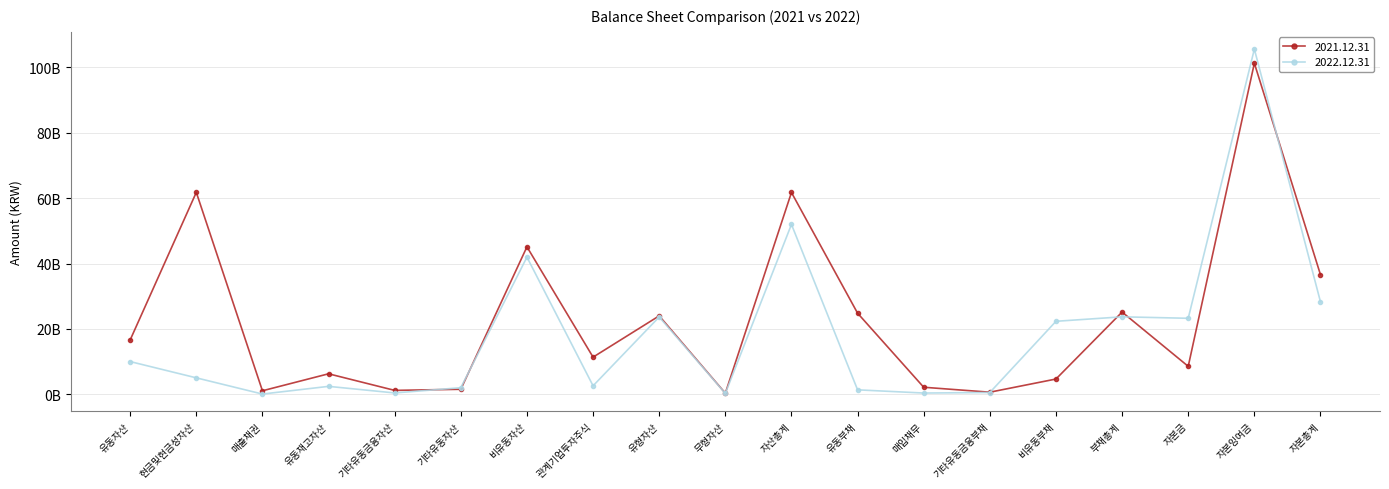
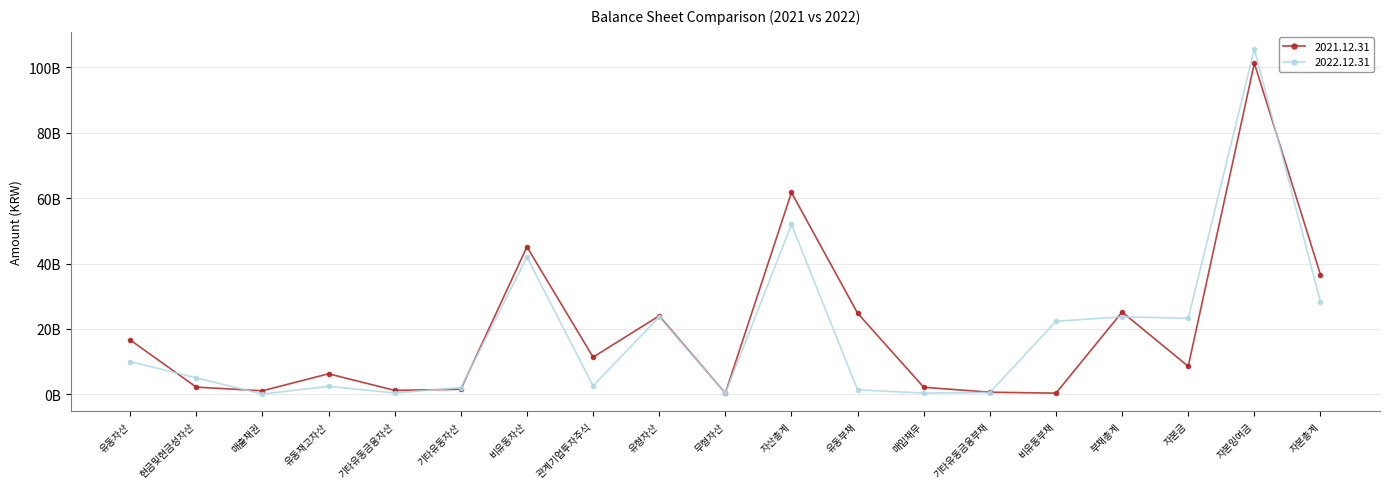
2021.12.31, 현금및현금성자산: 62000000000 -> 2000000000
2021.12.31, 비유동부채: 5000000000 -> 0
